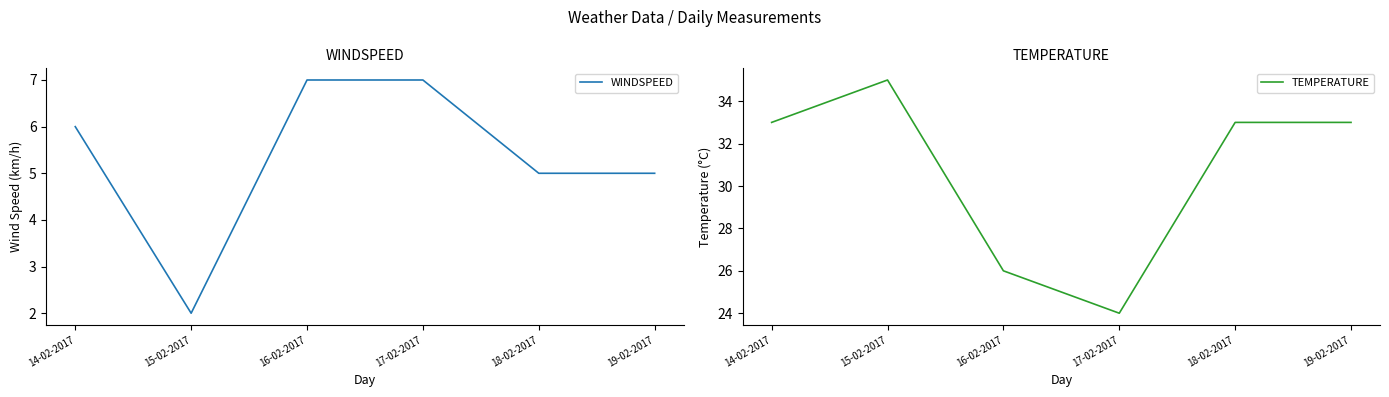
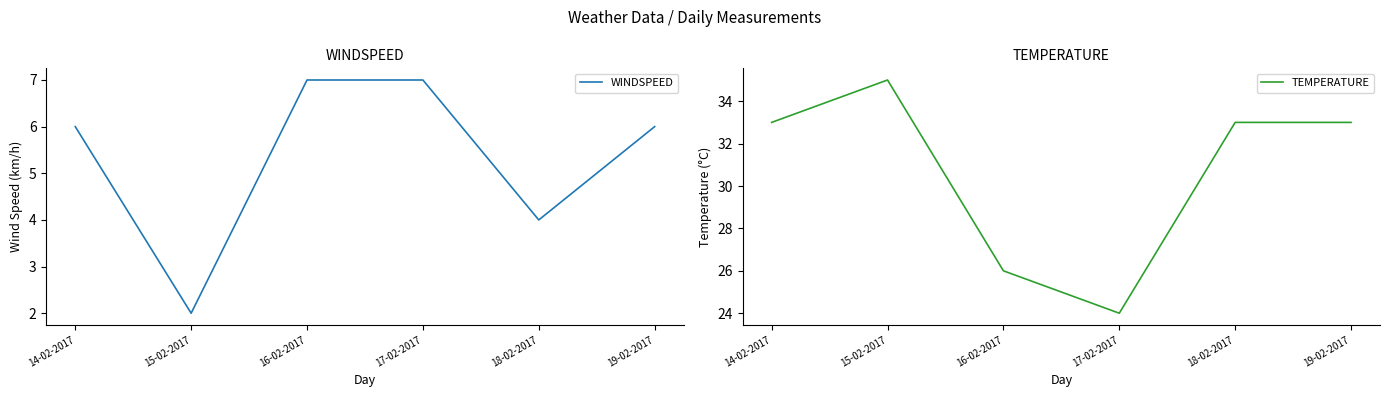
WINDSPEED, 18-02-2017: 5 -> 4
WINDSPEED, 19-02-2017: 5 -> 6
